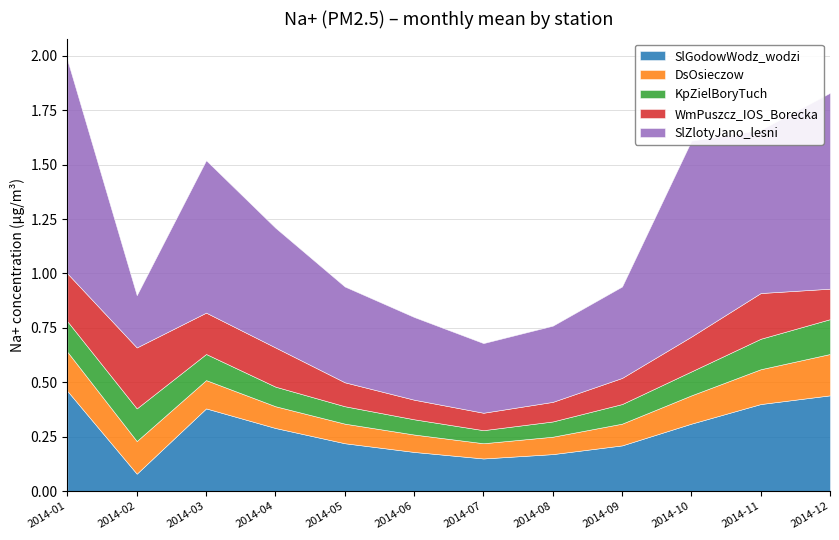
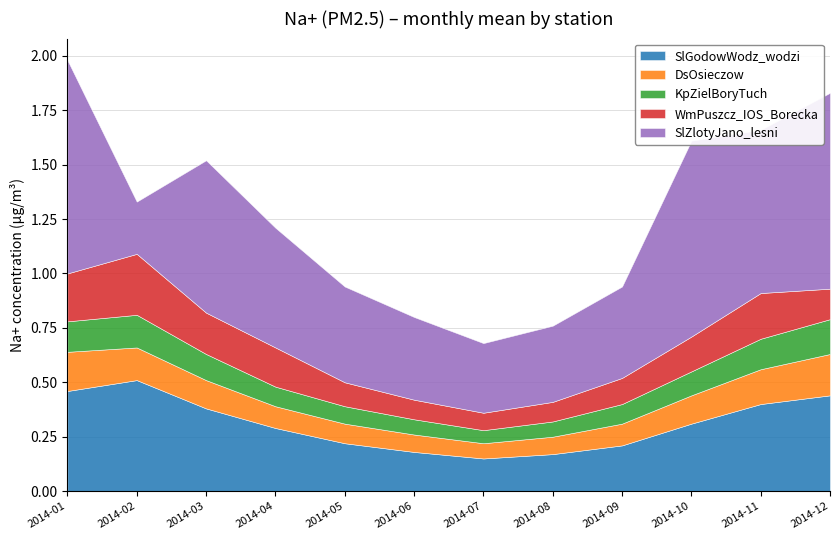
SlGodowWodz_wodzi, 2014-02: 0.08 -> 0.51
